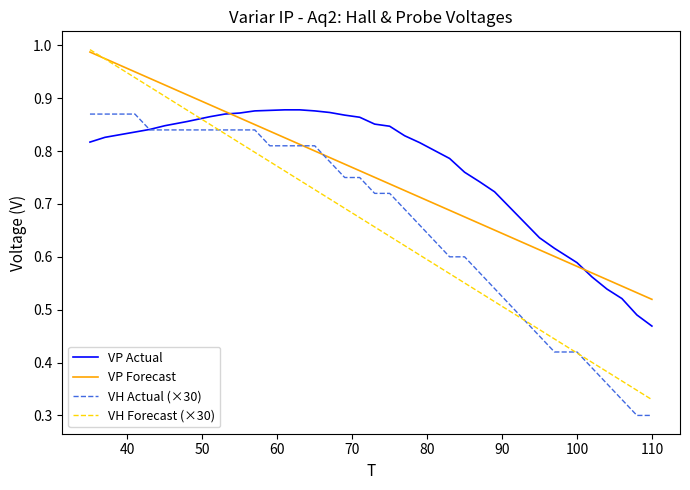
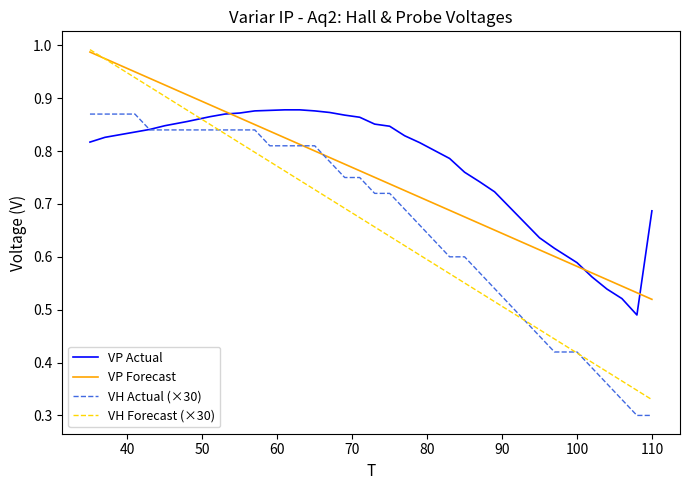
VP Actual, 110: 0.47 -> 0.69
